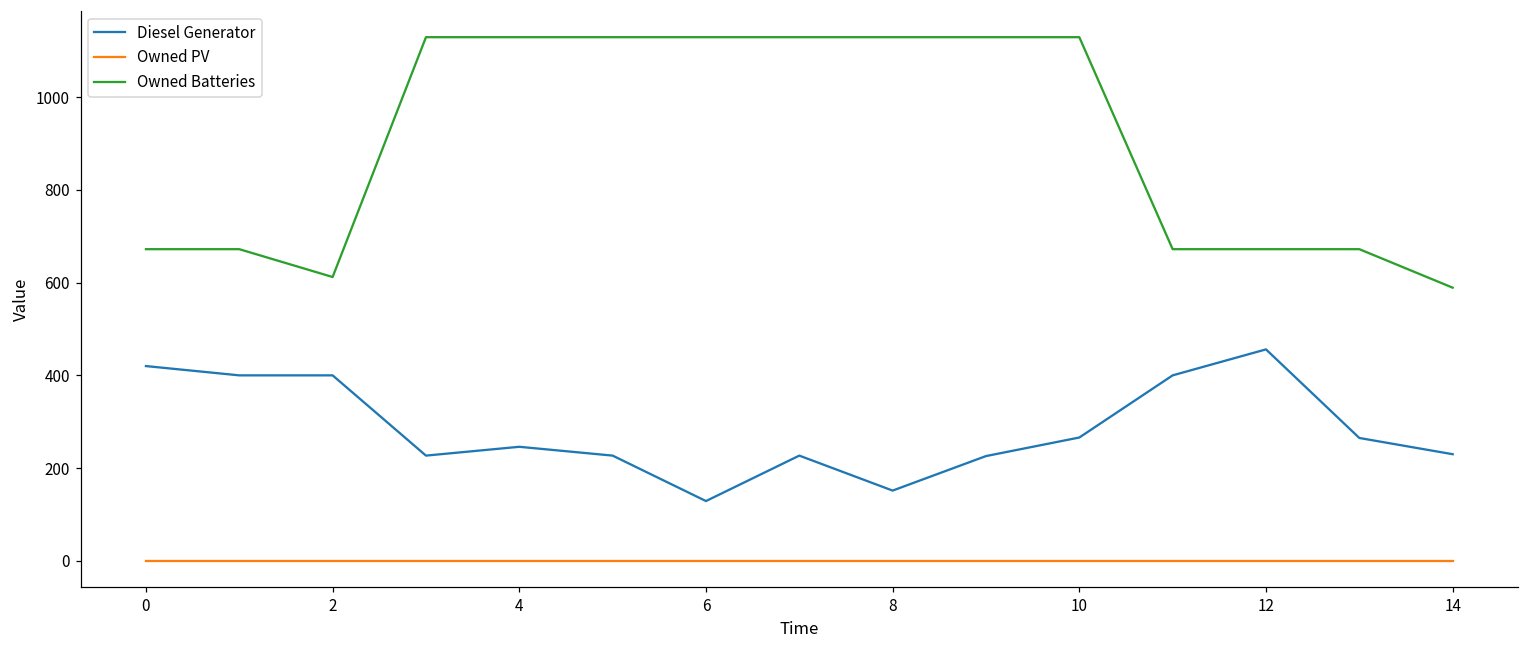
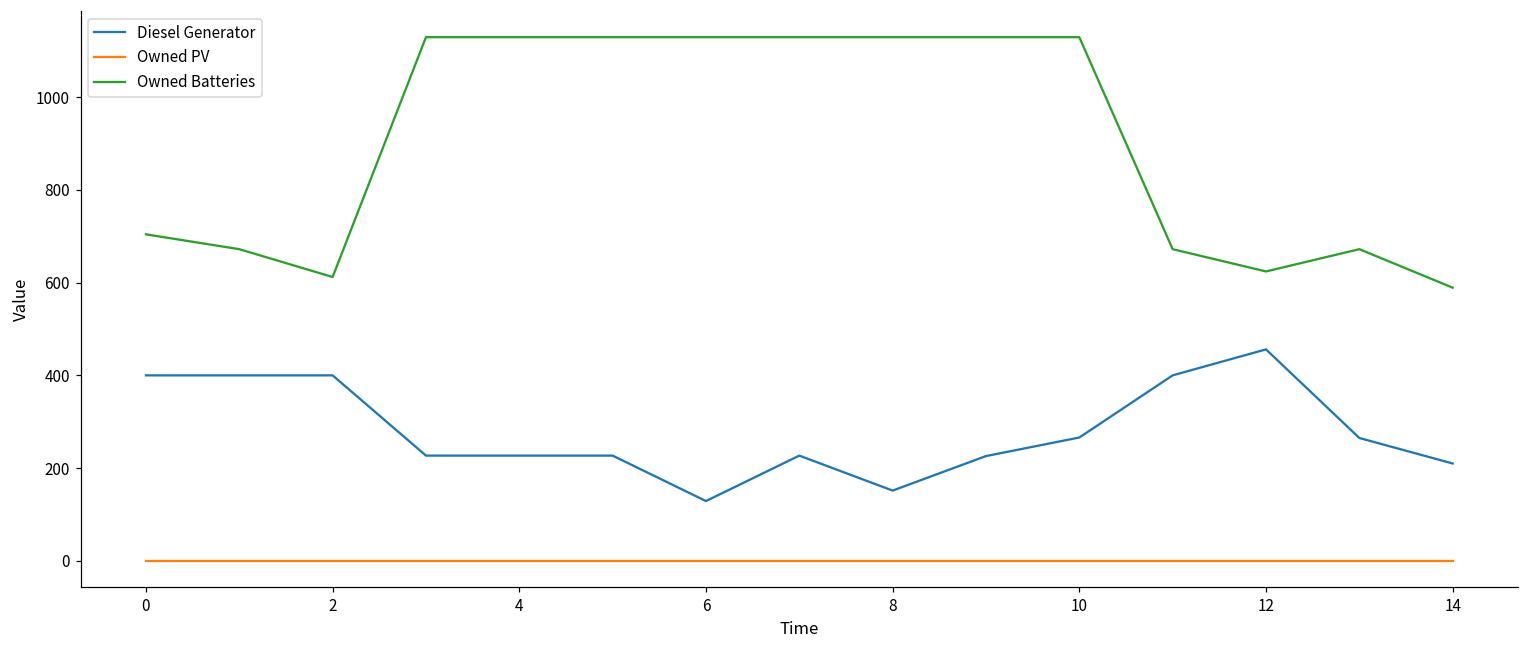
Diesel Generator, 0: 420 -> 400
Owned Batteries, 0: 670 -> 700
Diesel Generator, 4: 250 -> 230
Owned Batteries, 12: 670 -> 620
Diesel Generator, 14: 230 -> 210
